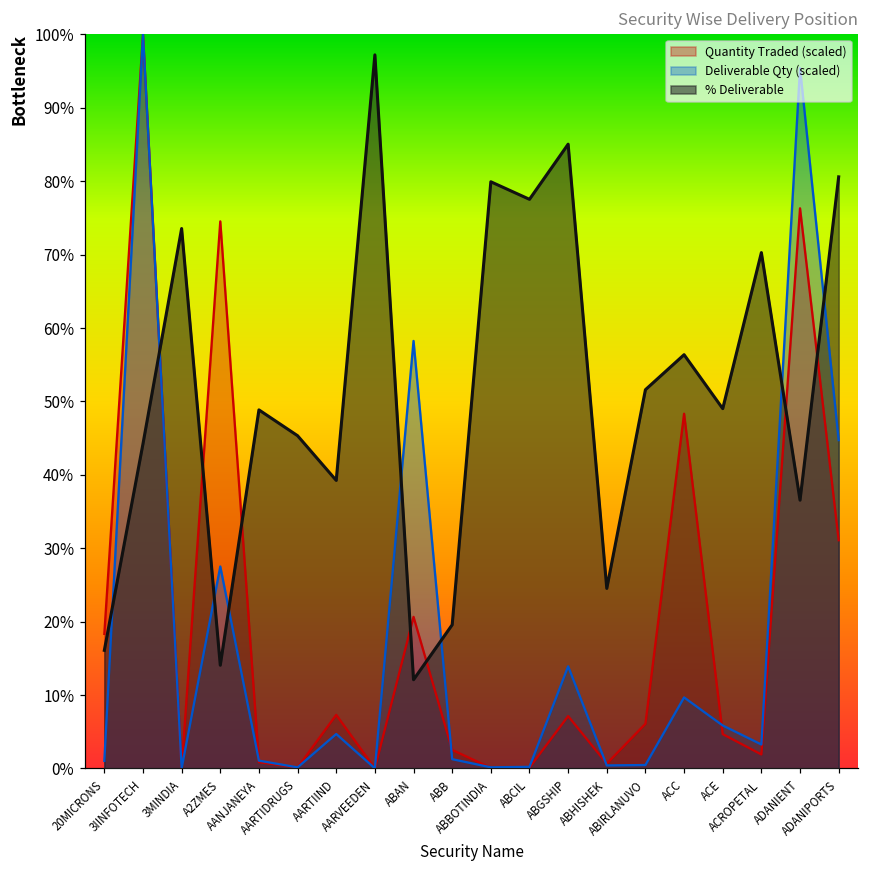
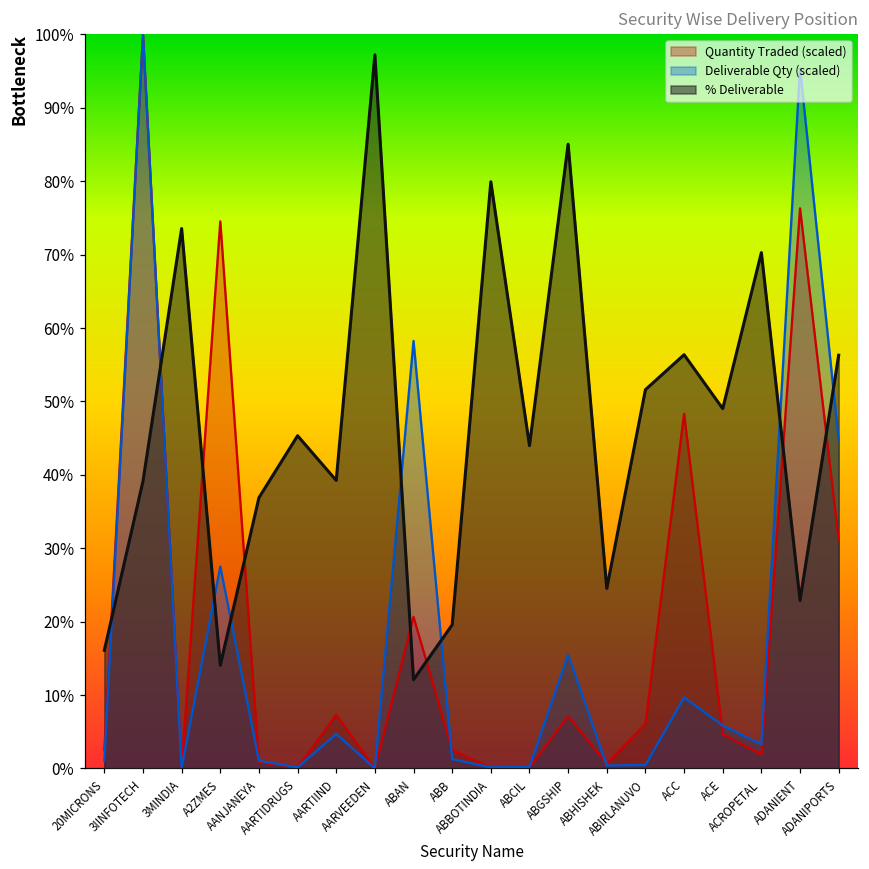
Quantity Traded (scaled), 20MICRONS: 18% -> 3%
% Deliverable, 3IINFOTECH: 44% -> 39%
% Deliverable, AANJANEYA: 49% -> 37%
% Deliverable, ABCIL: 78% -> 44%
Deliverable Qty (scaled), ABGSHIP: 14% -> 15%
% Deliverable, ADANIENT: 37% -> 23%
% Deliverable, ADANIPORTS: 81% -> 56%
